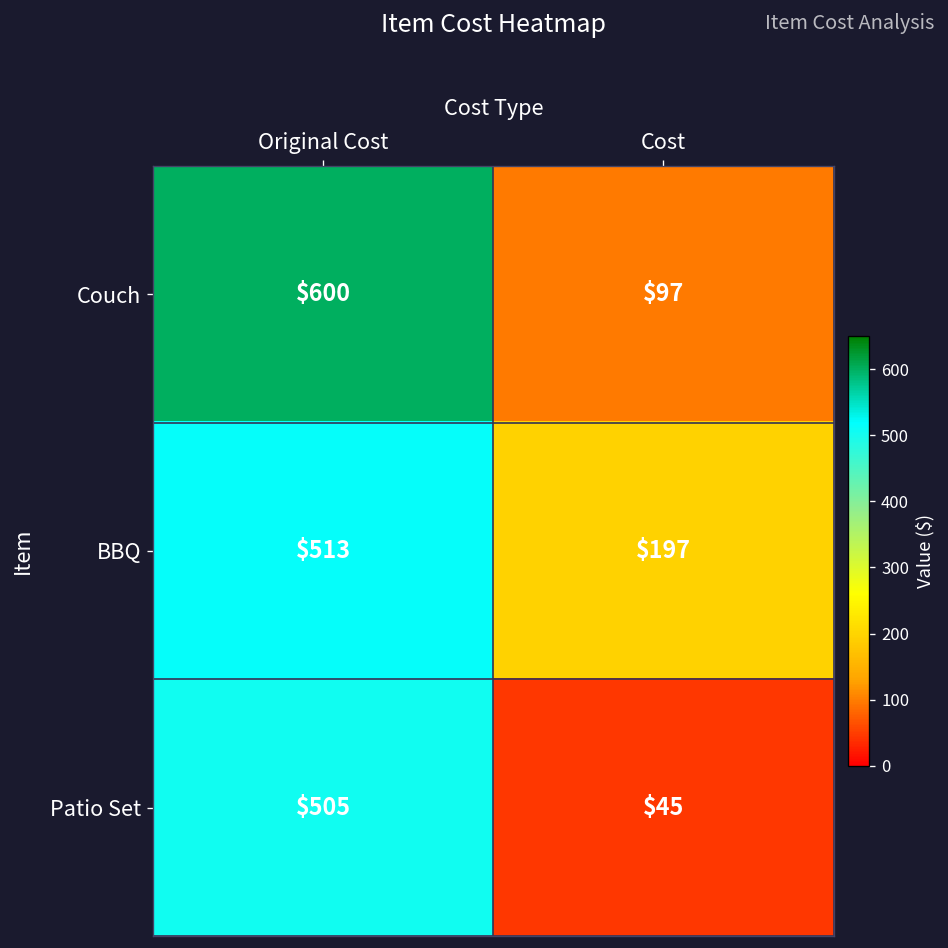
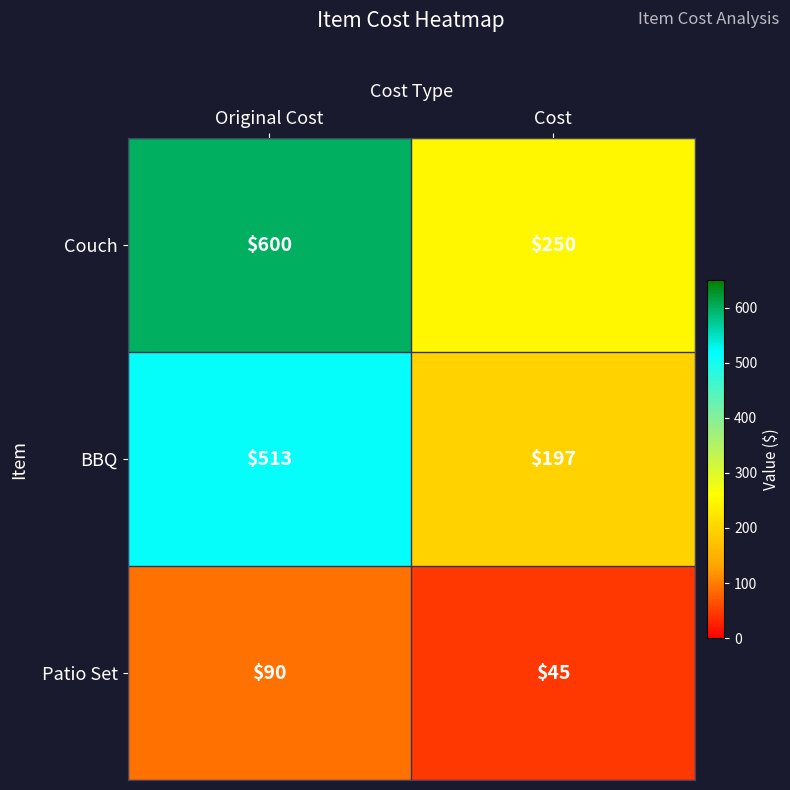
Couch, Cost: $97 -> $250
Patio Set, Original Cost: $505 -> $90
